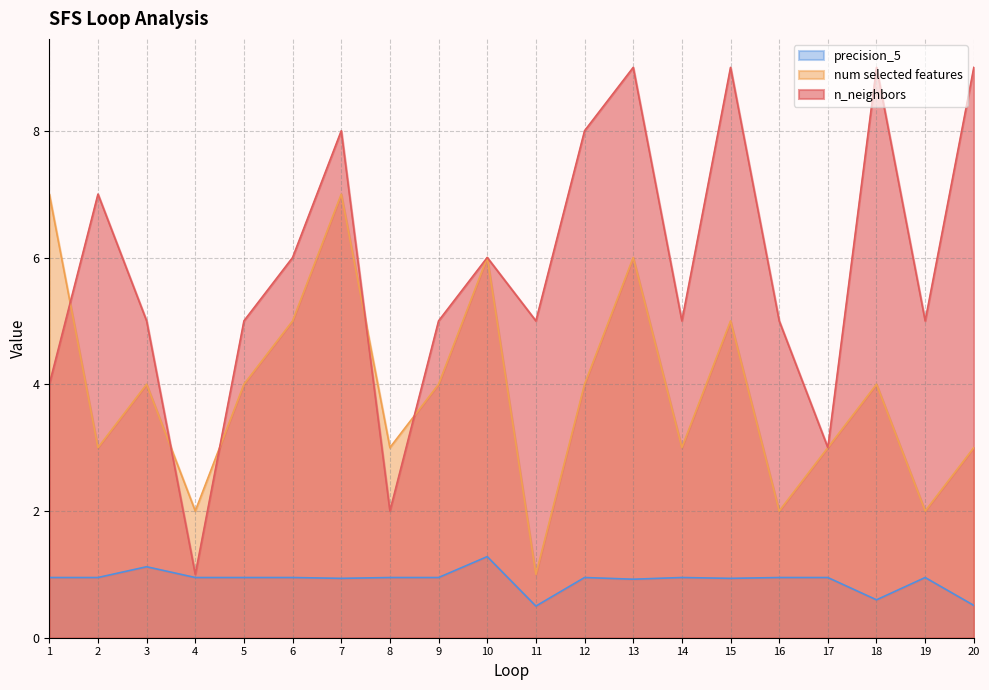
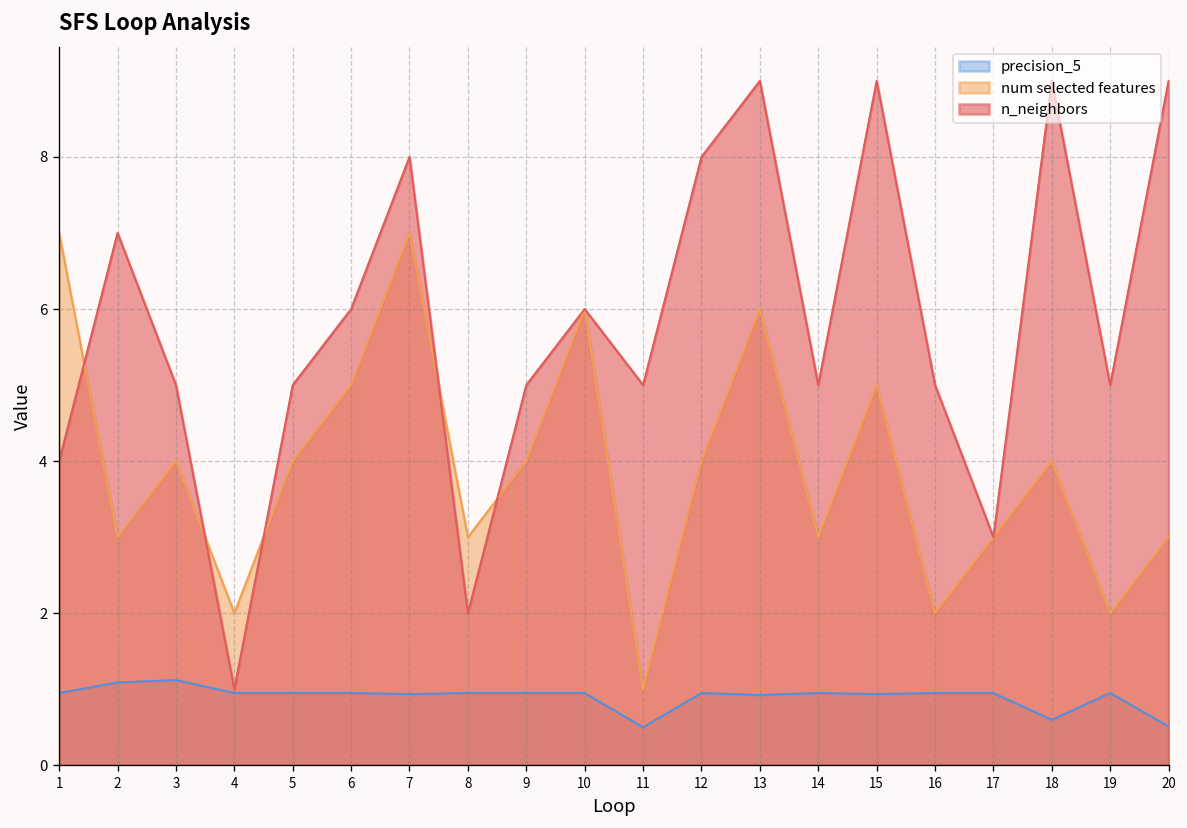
precision_5, 2: 1.0 -> 1.1
precision_5, 10: 1.3 -> 1.0
